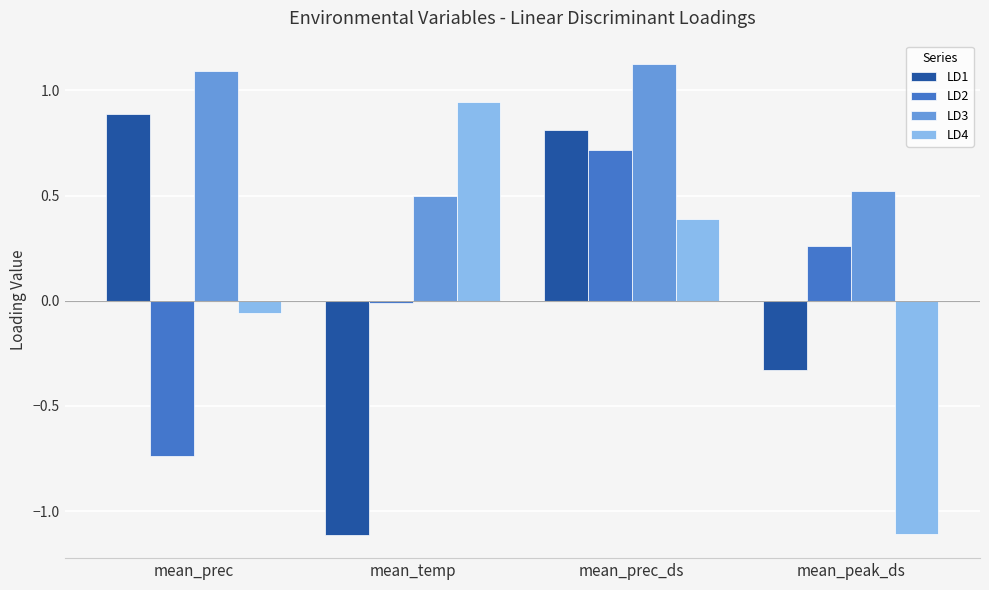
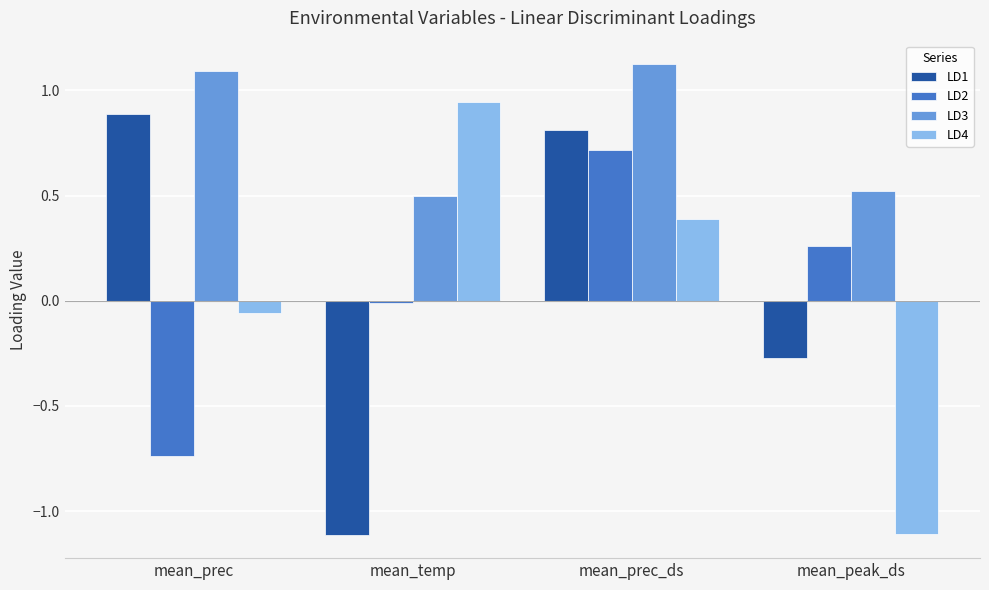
LD1, mean_peak_ds: -0.33 -> -0.27
